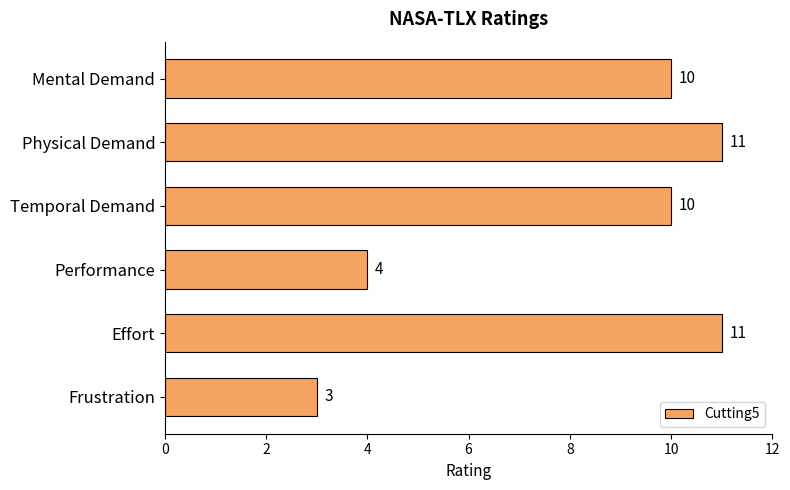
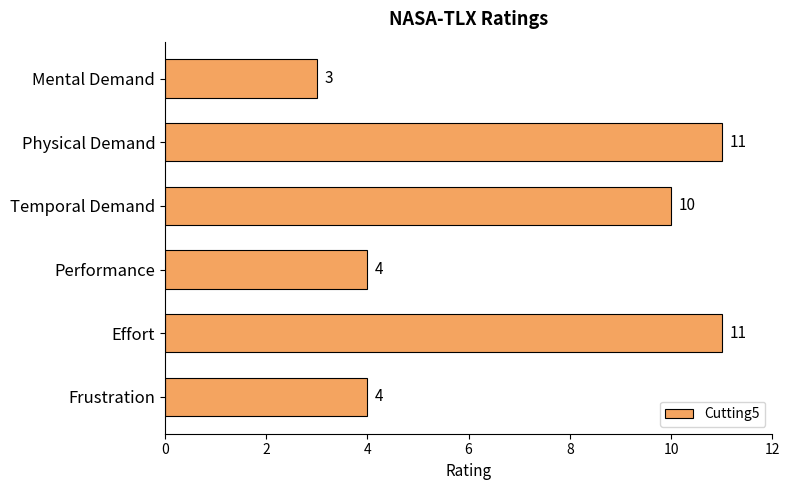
Mental Demand: 10 -> 3
Frustration: 3 -> 4
